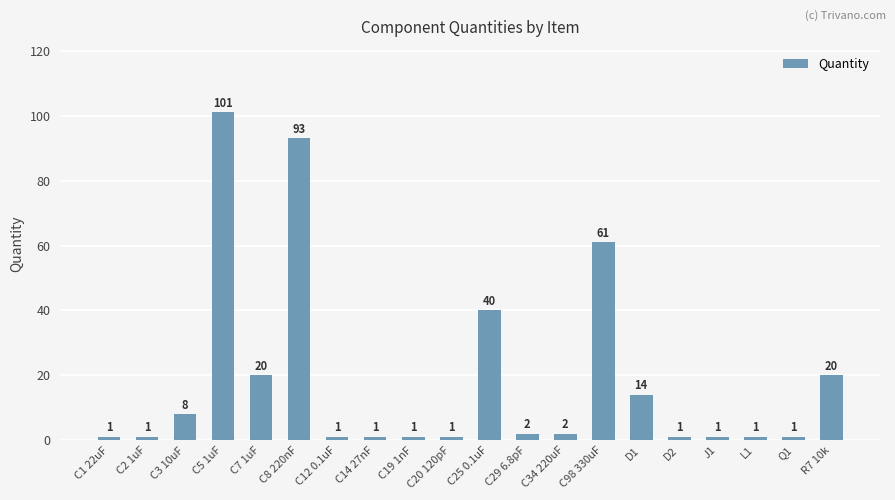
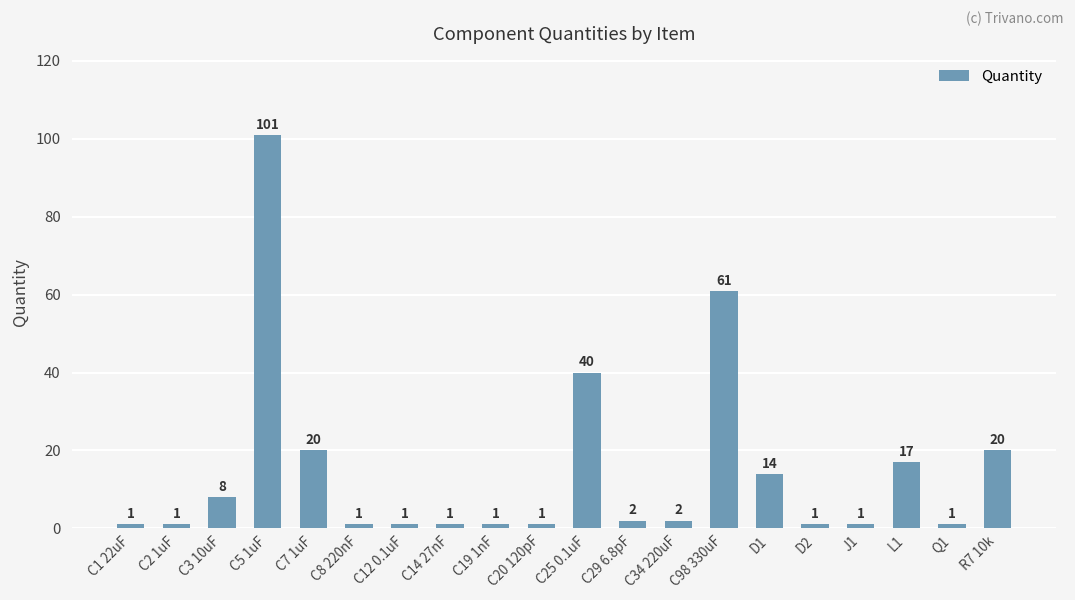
C8 220nF: 93 -> 1
L1: 1 -> 17
